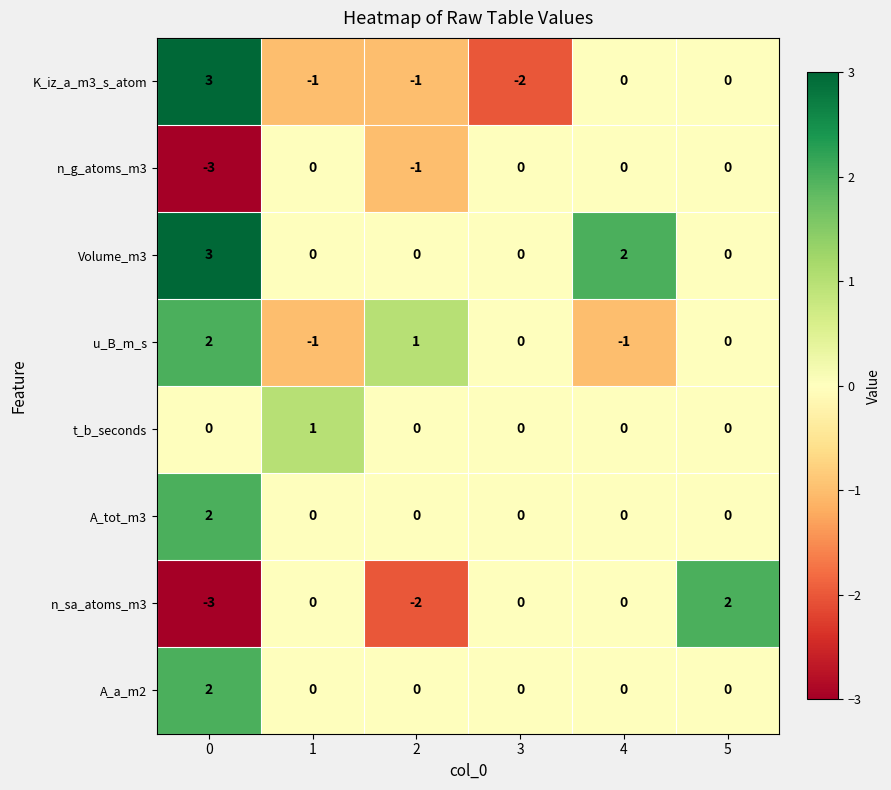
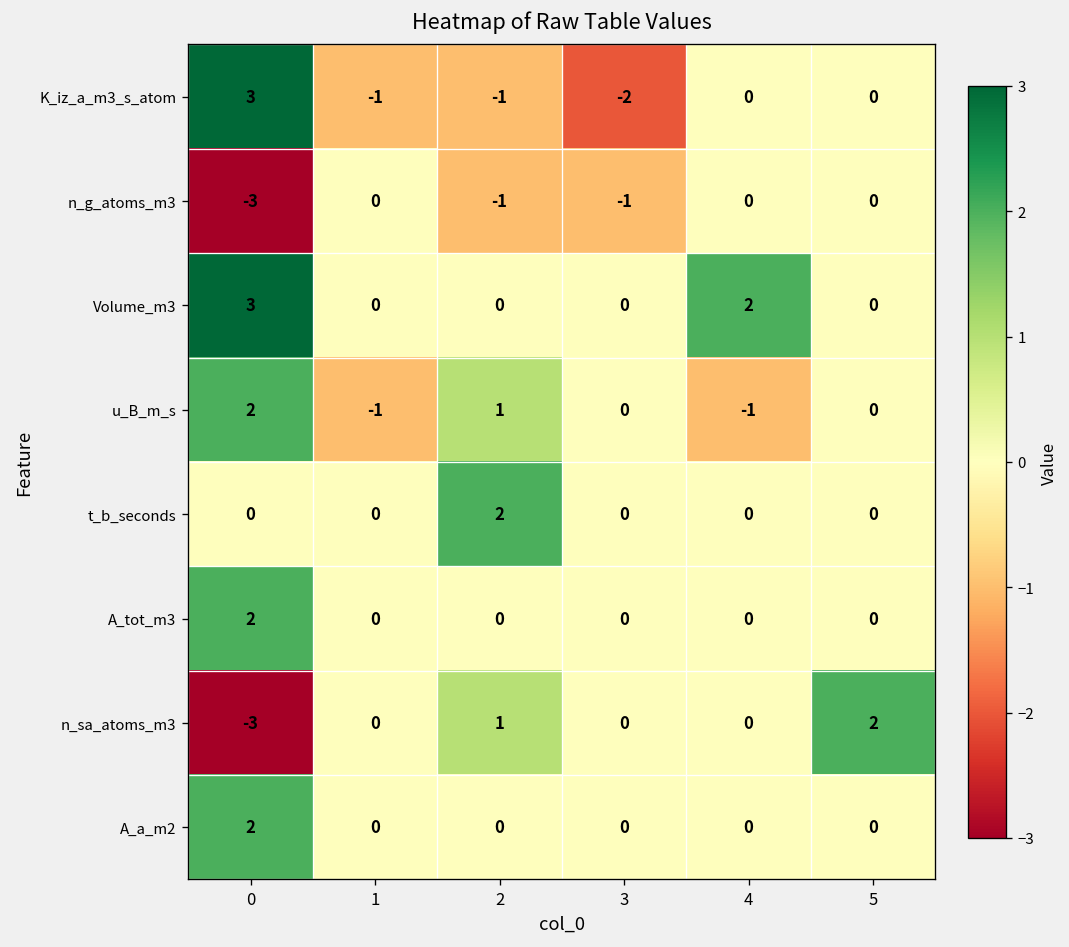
n_g_atoms_m3, 3: 0 -> -1
t_b_seconds, 1: 1 -> 0
t_b_seconds, 2: 0 -> 2
n_sa_atoms_m3, 2: -2 -> 1
